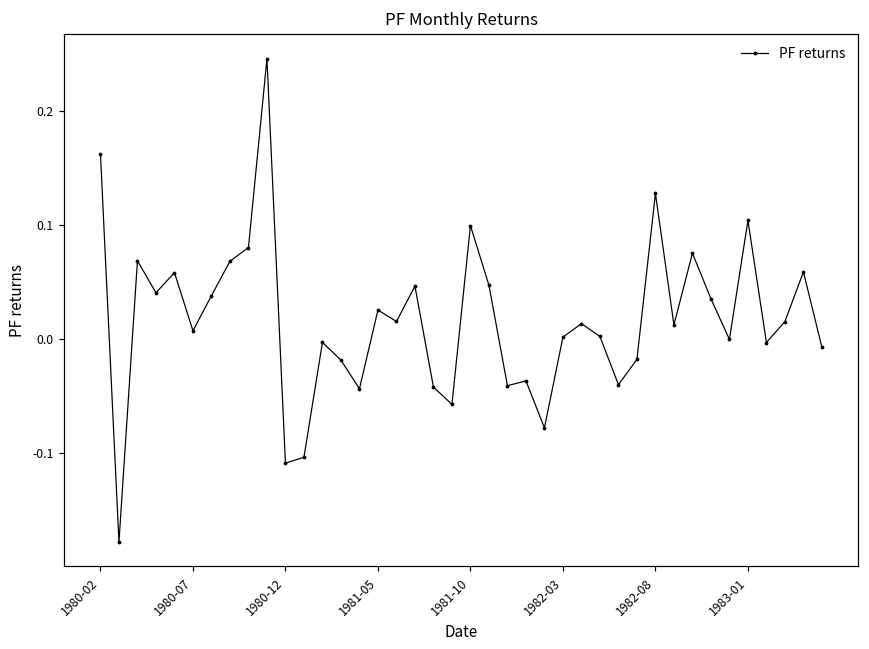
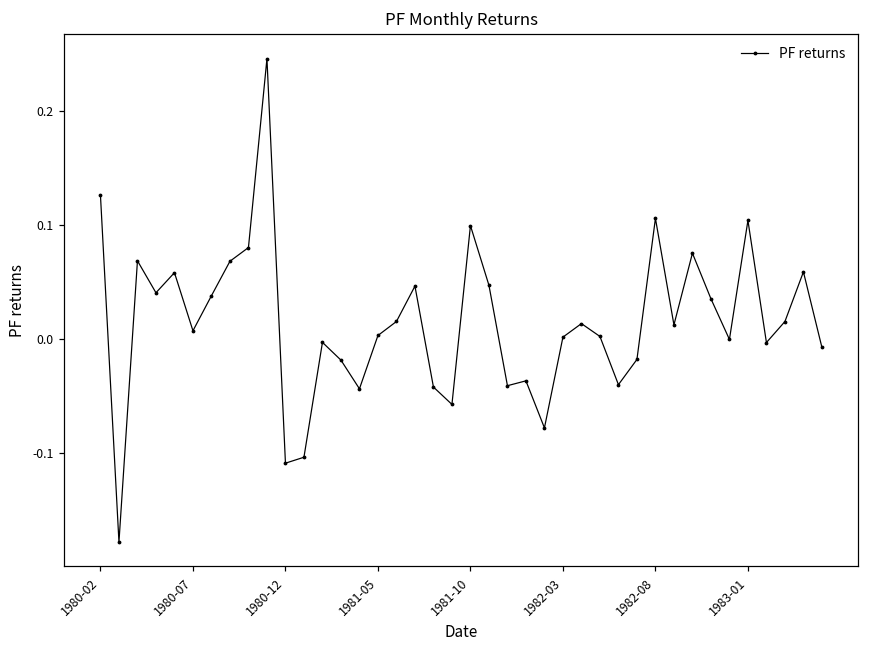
1980-02: 0.162 -> 0.126
1981-05: 0.025 -> 0.003
1982-08: 0.128 -> 0.106
